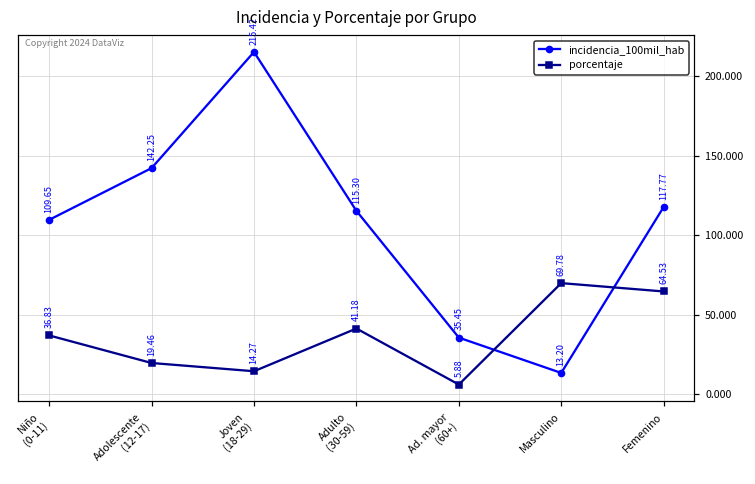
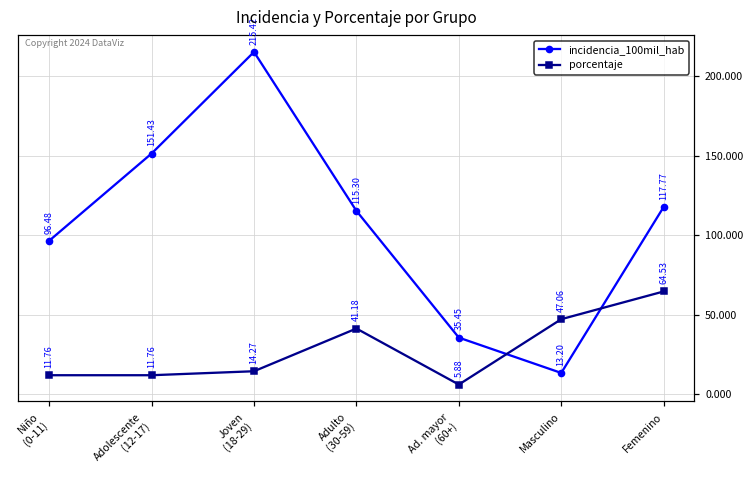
incidencia_100mil_hab, Niño (0-11): 109.65 -> 96.48
porcentaje, Niño (0-11): 36.83 -> 11.76
incidencia_100mil_hab, Adolescente (12-17): 142.25 -> 151.43
porcentaje, Adolescente (12-17): 19.46 -> 11.76
porcentaje, Masculino: 69.78 -> 47.06
